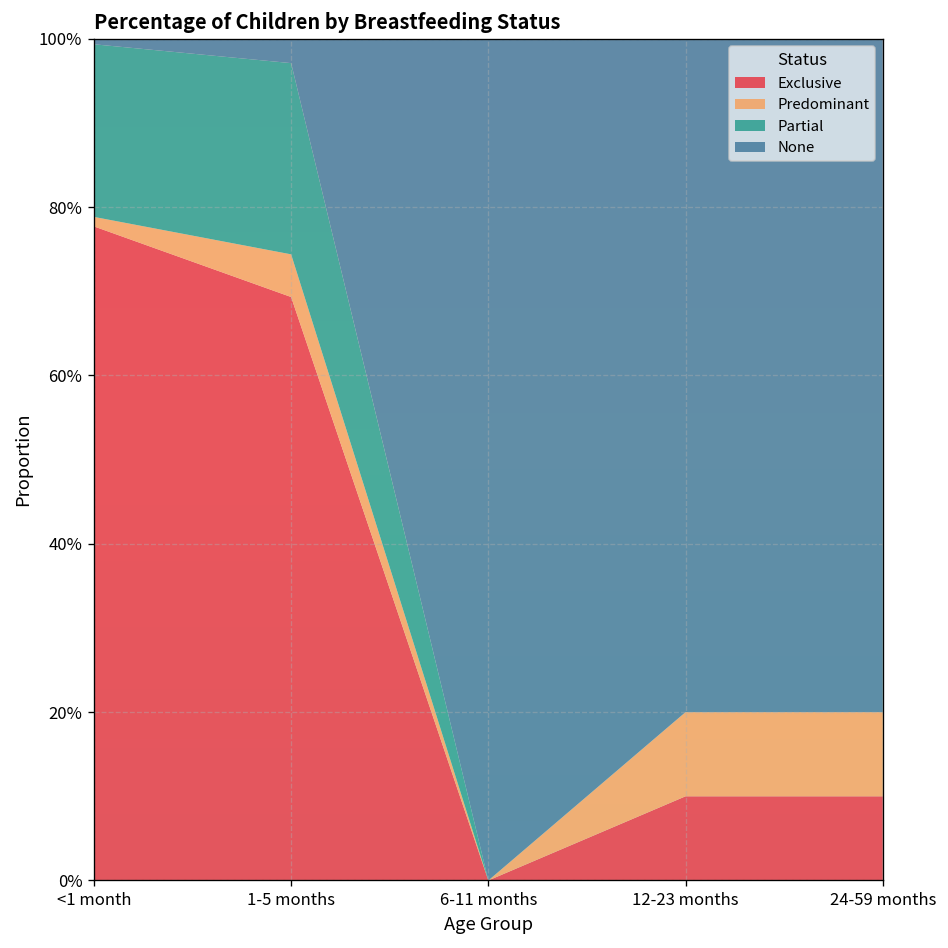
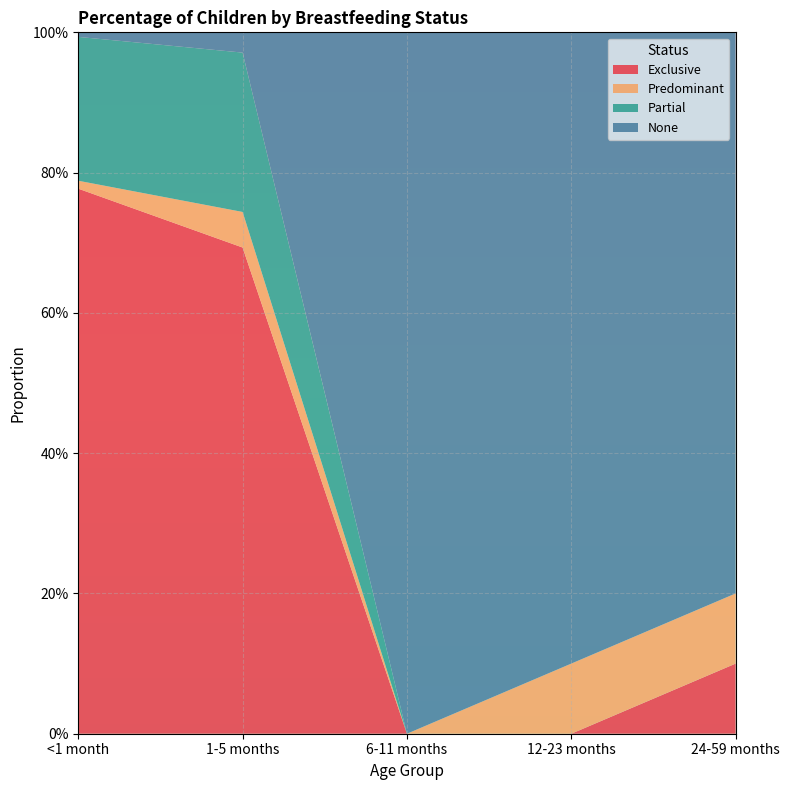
Exclusive, 12-23 months: 10% -> 0%
